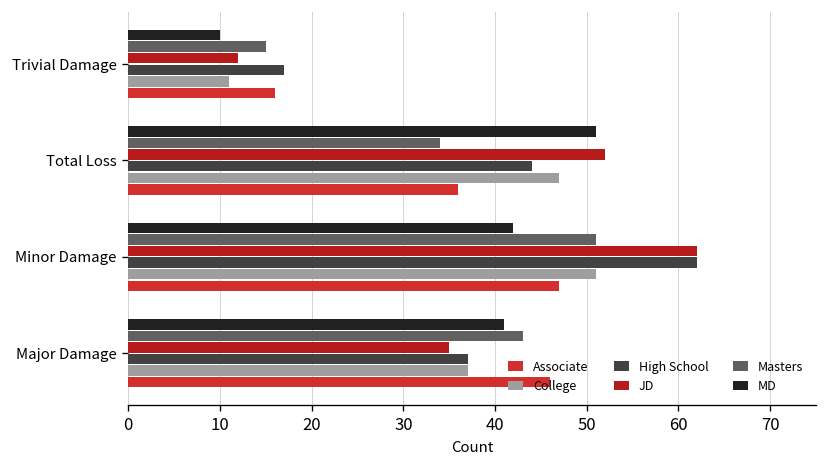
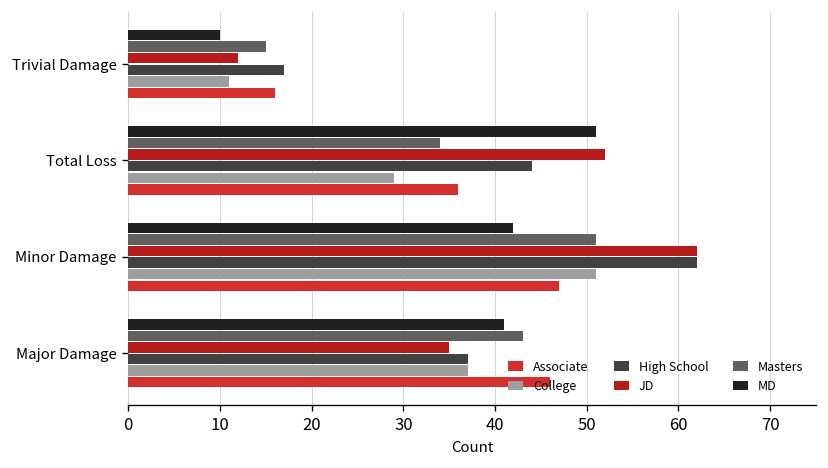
College, Total Loss: 47 -> 29
